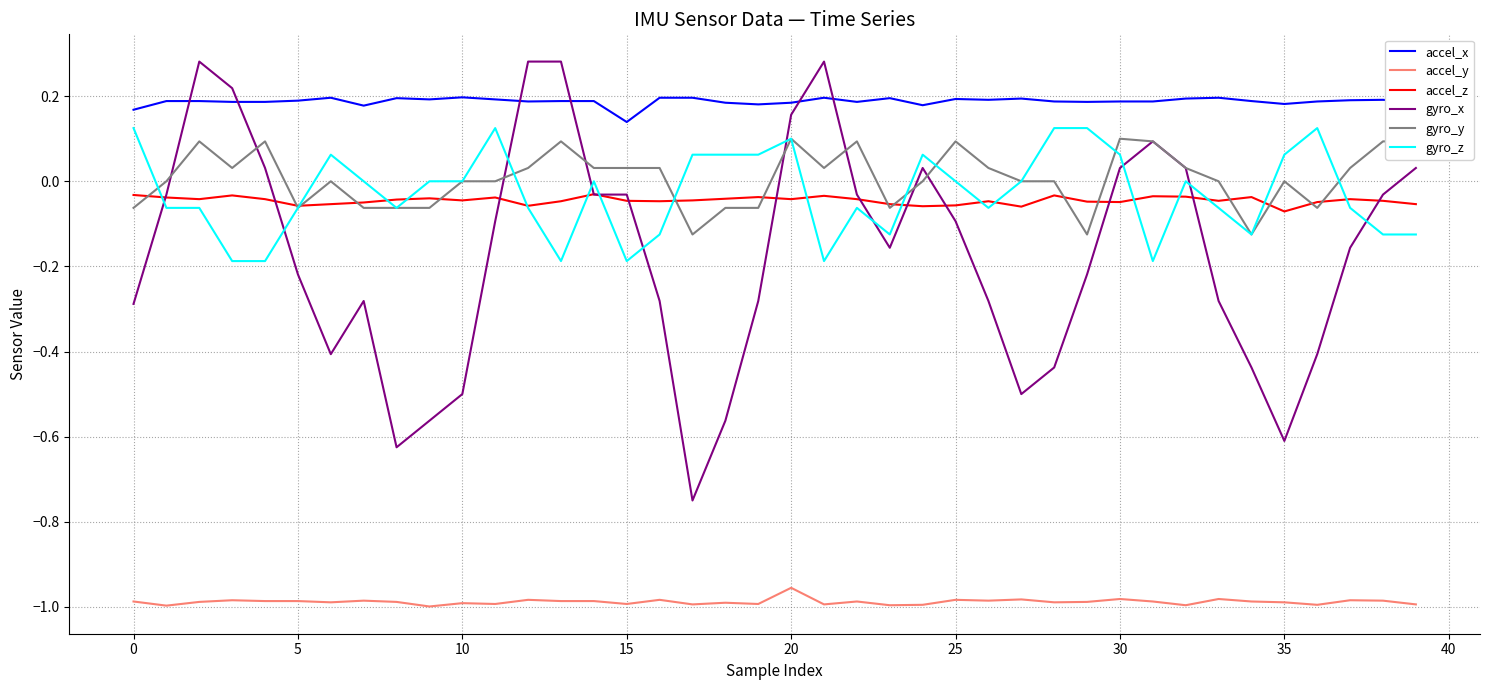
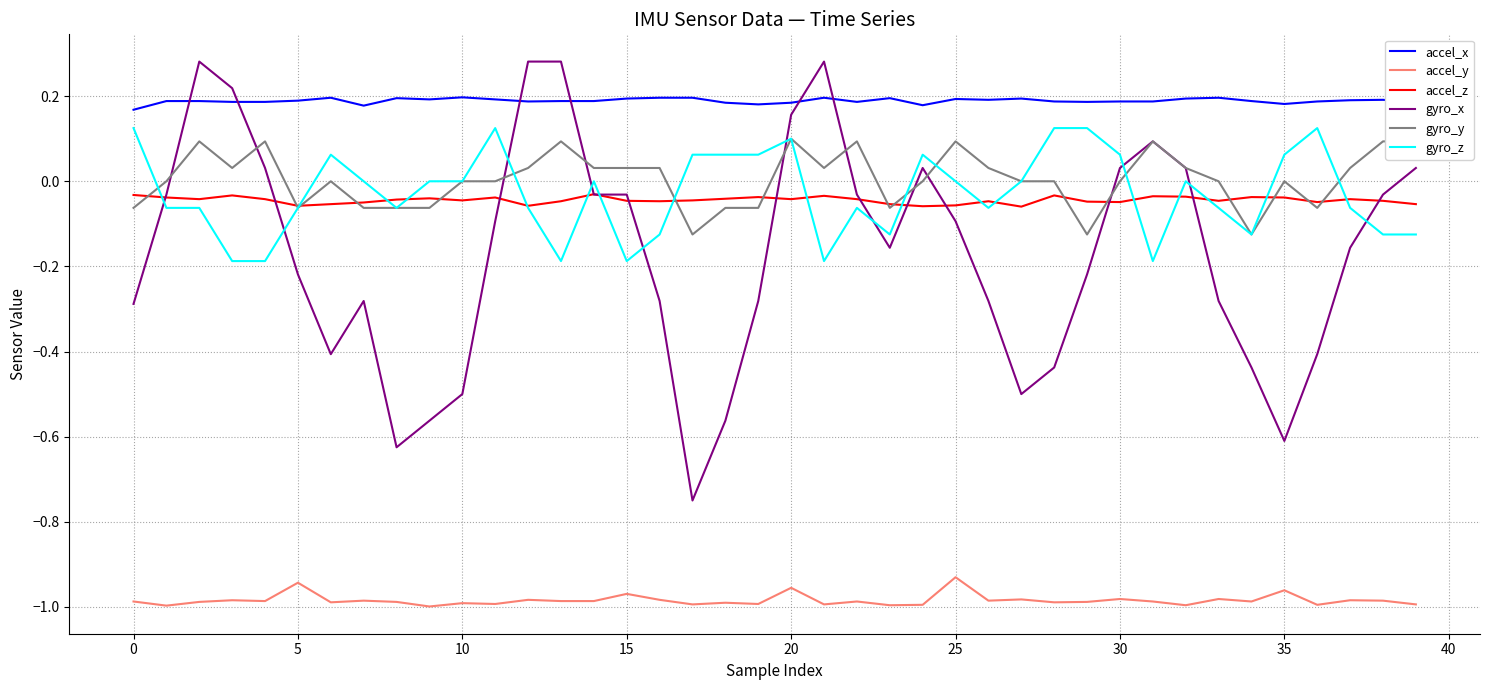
accel_y, 5: -0.99 -> -0.94
accel_x, 15: 0.14 -> 0.19
accel_y, 15: -0.99 -> -0.97
accel_y, 25: -0.98 -> -0.93
gyro_y, 30: 0.1 -> 0.0
accel_y, 35: -0.99 -> -0.96
accel_z, 35: -0.07 -> -0.04
